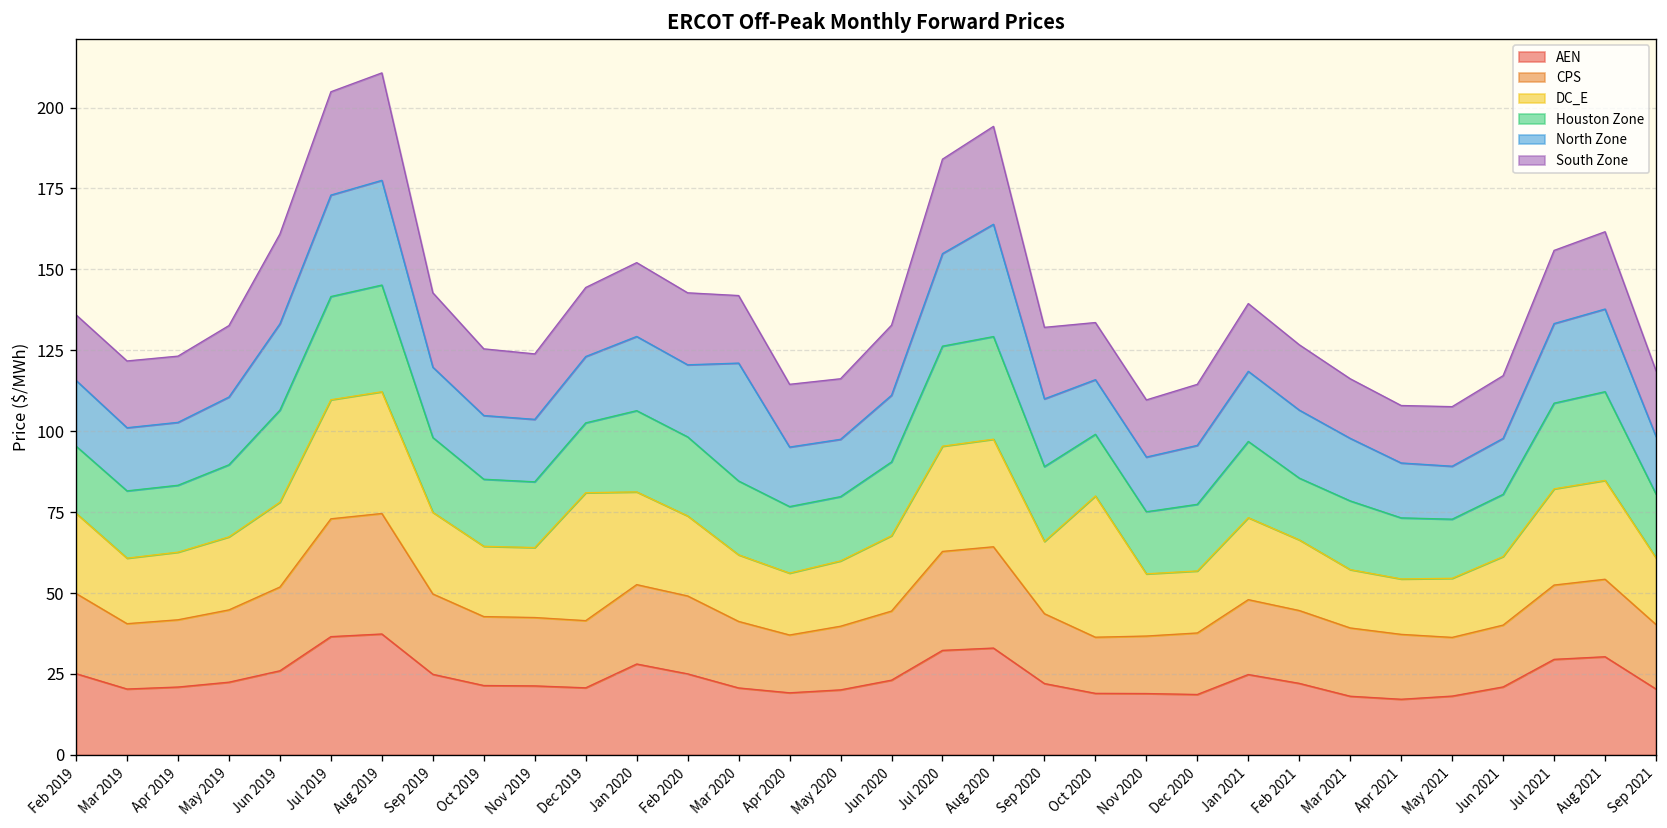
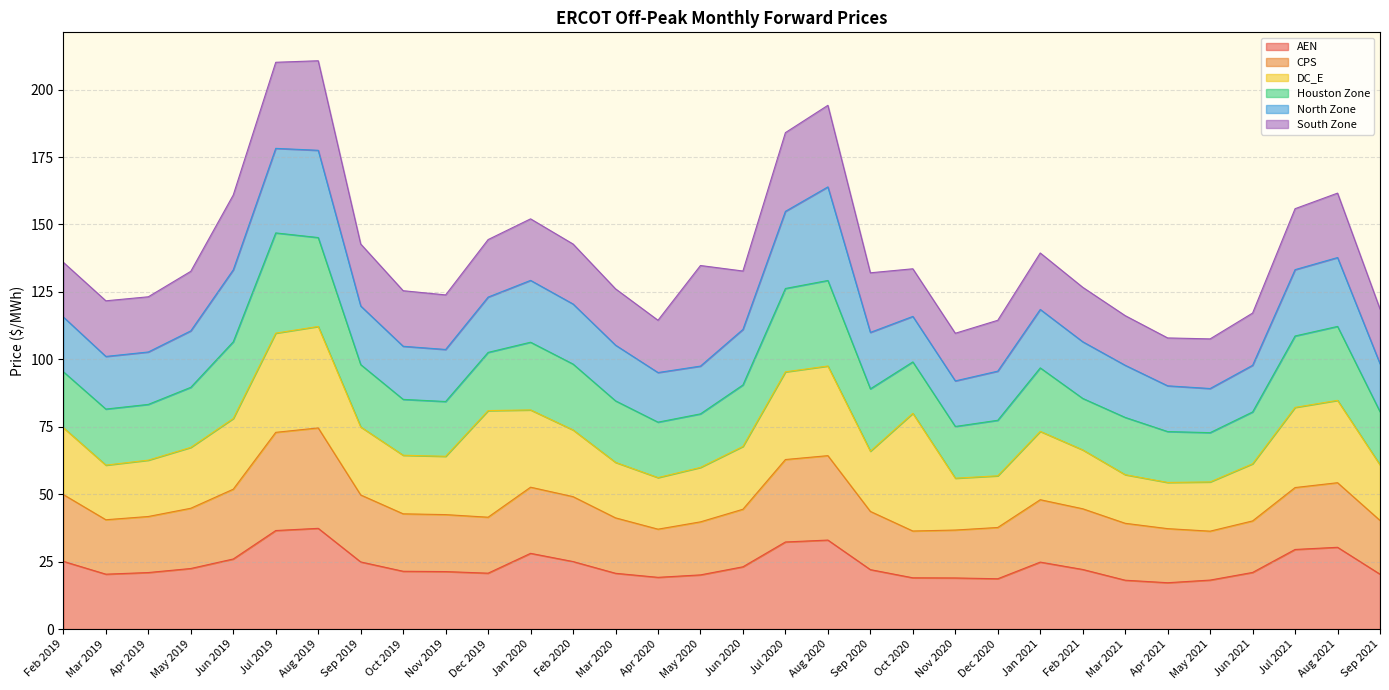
Houston Zone, Jul 2019: 32 -> 37
North Zone, Mar 2020: 36 -> 21
South Zone, May 2020: 19 -> 37
